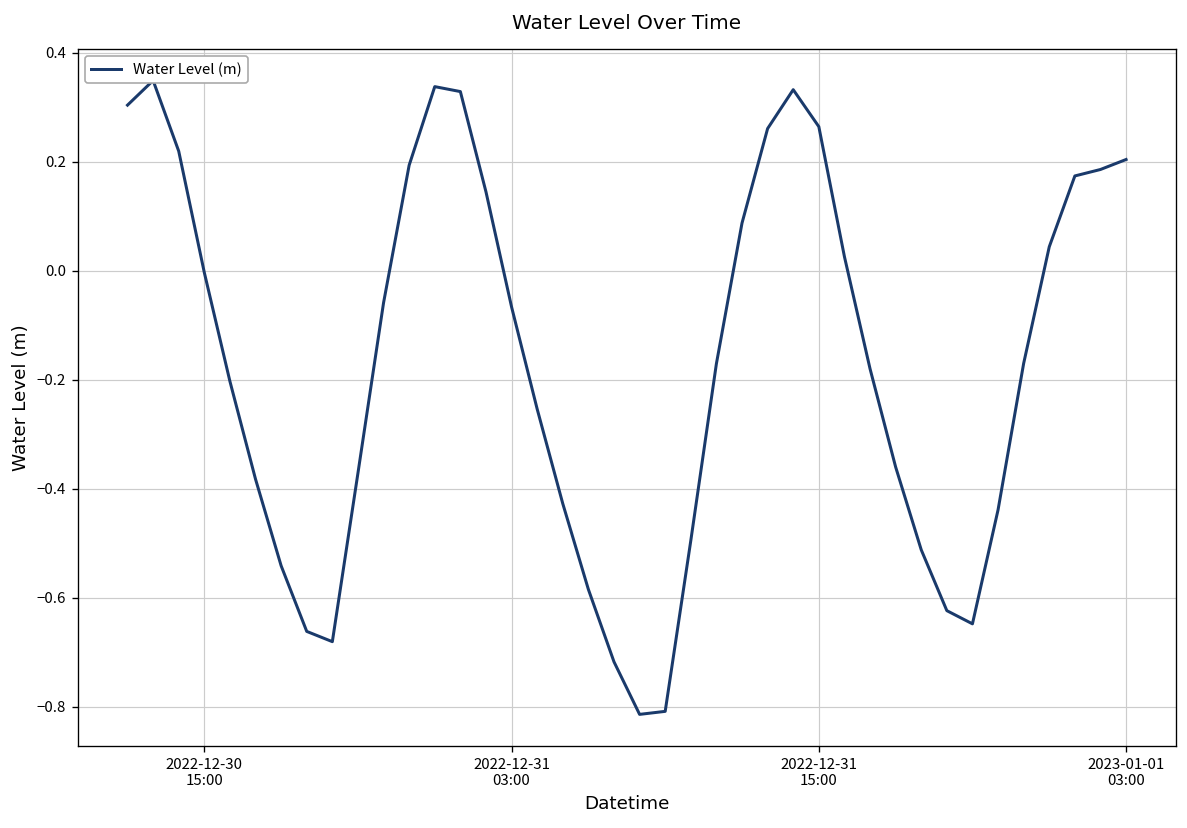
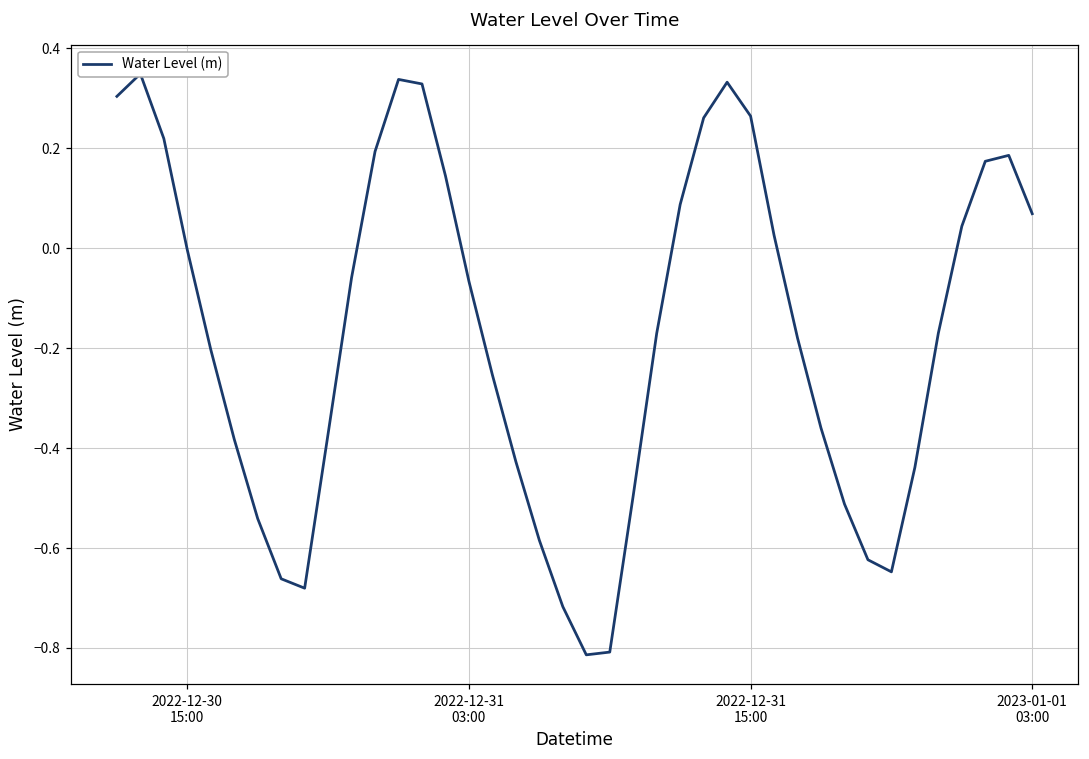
2023-01-01 03:00: 0.20 -> 0.07
